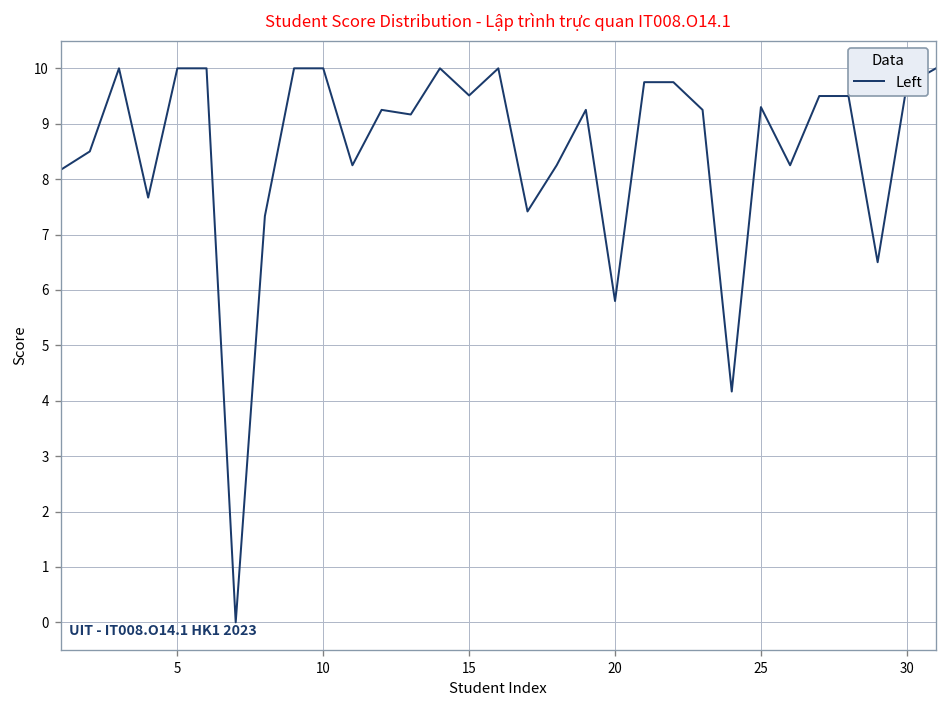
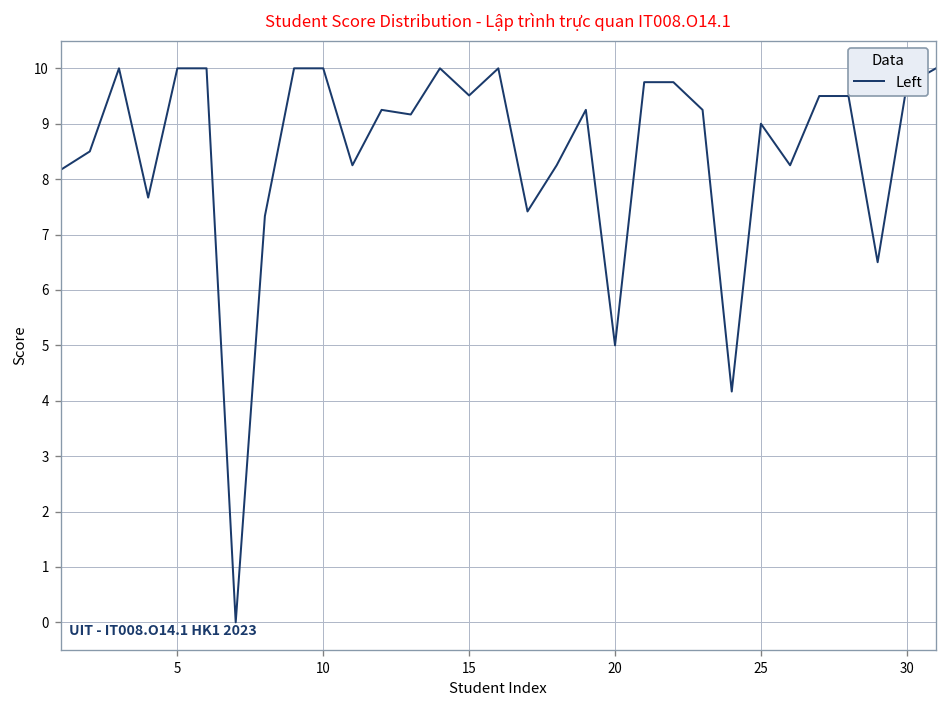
20: 5.8 -> 5.0
25: 9.3 -> 9.0
